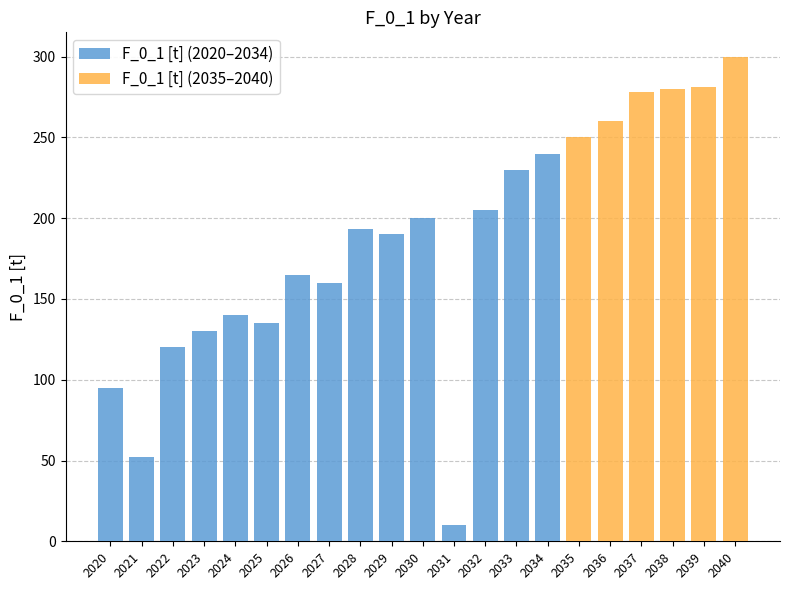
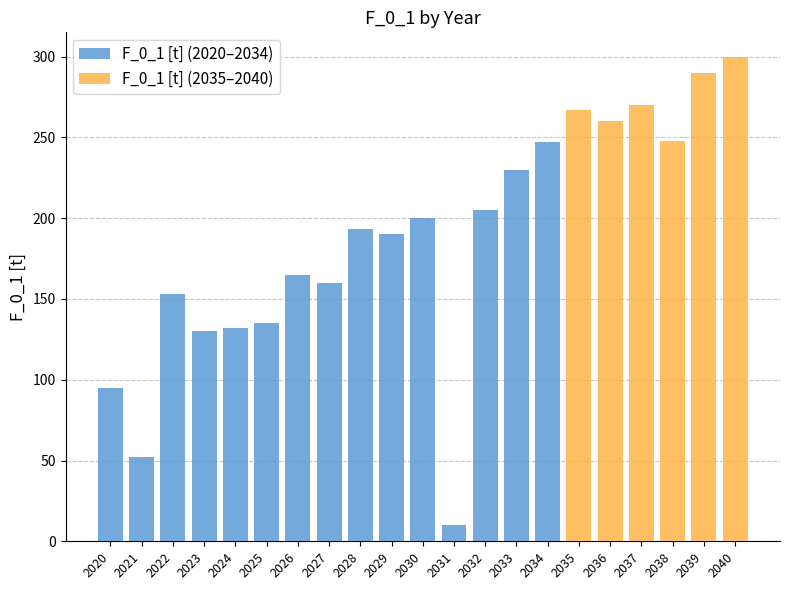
F_0_1 [t] (2020–2034), 2022: 120 -> 153
F_0_1 [t] (2020–2034), 2024: 140 -> 132
F_0_1 [t] (2020–2034), 2034: 240 -> 247
F_0_1 [t] (2035–2040), 2035: 250 -> 267
F_0_1 [t] (2035–2040), 2037: 278 -> 270
F_0_1 [t] (2035–2040), 2038: 280 -> 248
F_0_1 [t] (2035–2040), 2039: 281 -> 290
